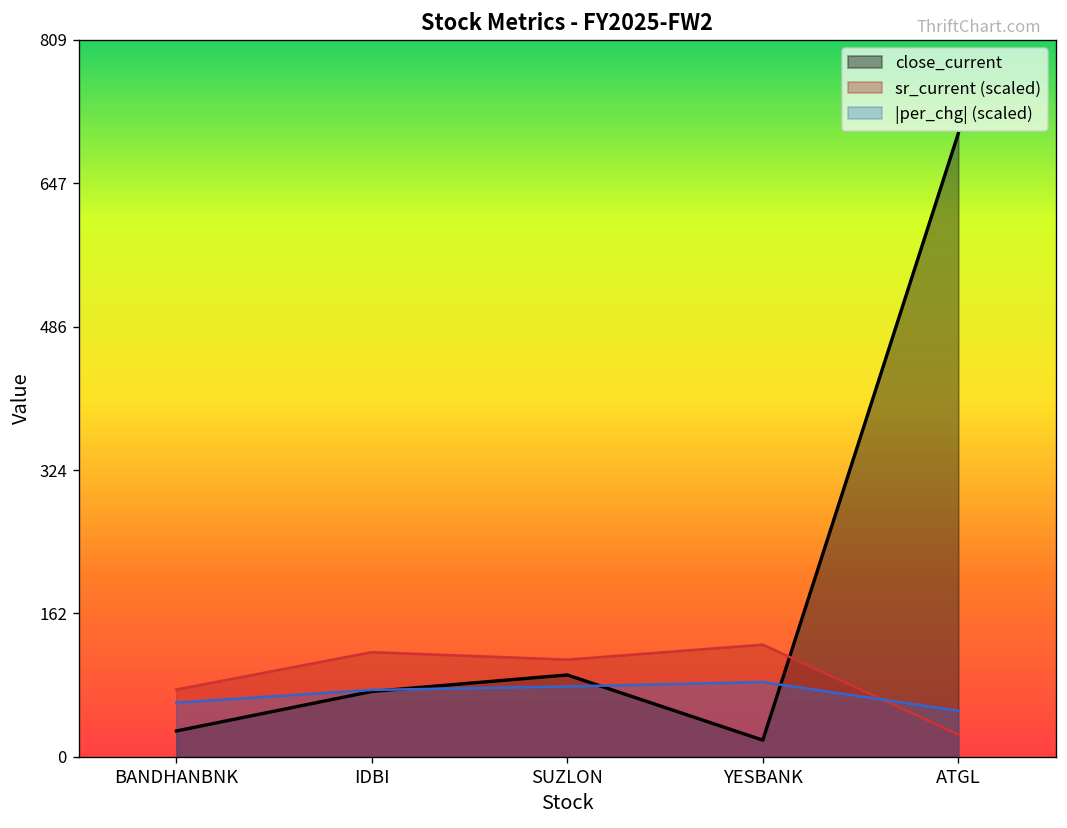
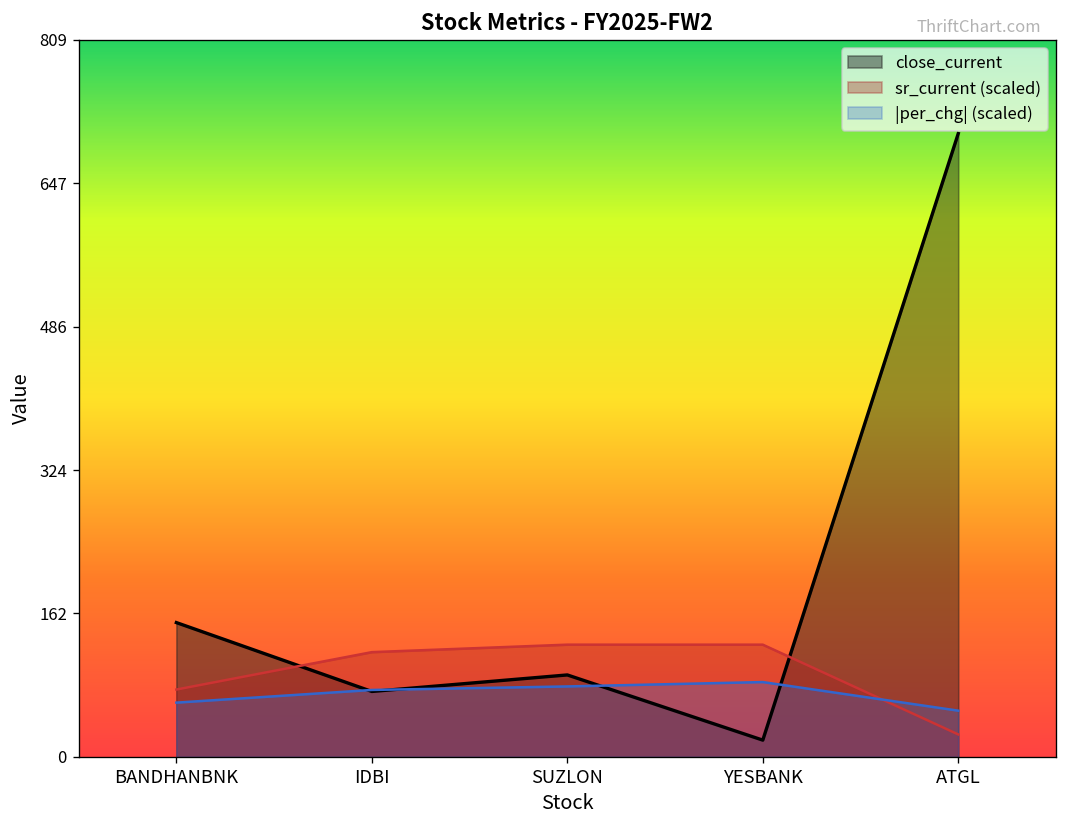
close_current, BANDHANBNK: 30 -> 150
sr_current (scaled), SUZLON: 110 -> 130
